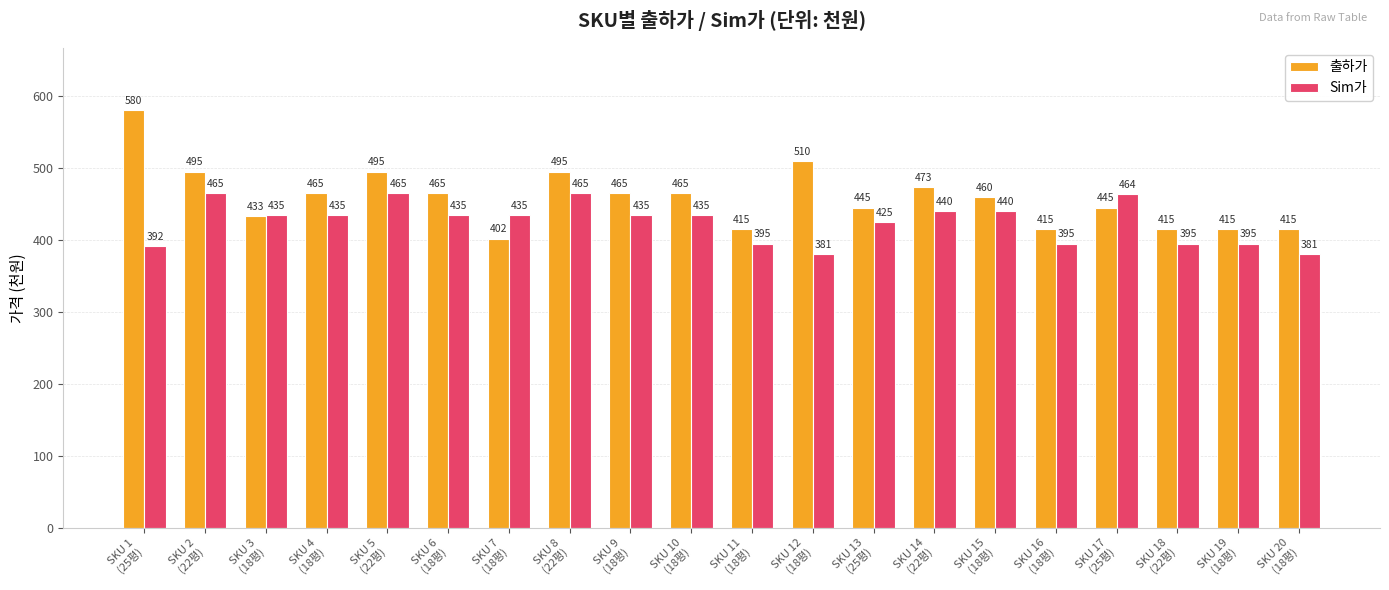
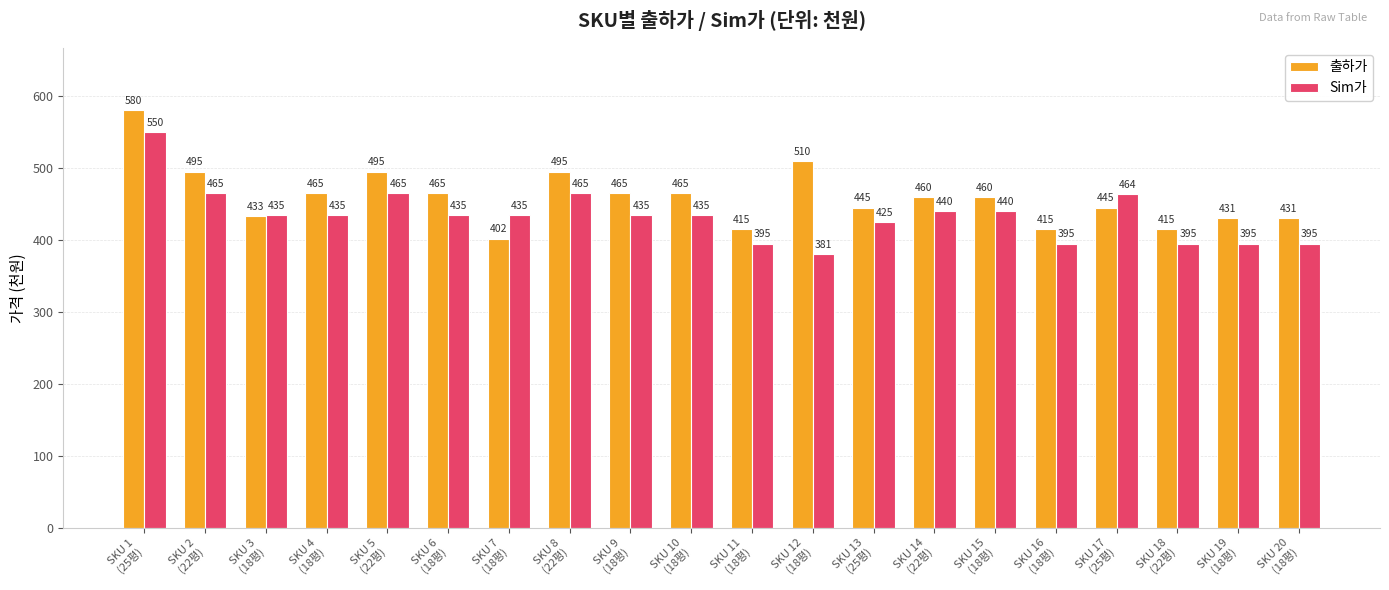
Sim가, SKU 1 (25평): 392 -> 550
출하가, SKU 14 (22평): 473 -> 460
출하가, SKU 19 (18평): 415 -> 431
출하가, SKU 20 (18평): 415 -> 431
Sim가, SKU 20 (18평): 381 -> 395
